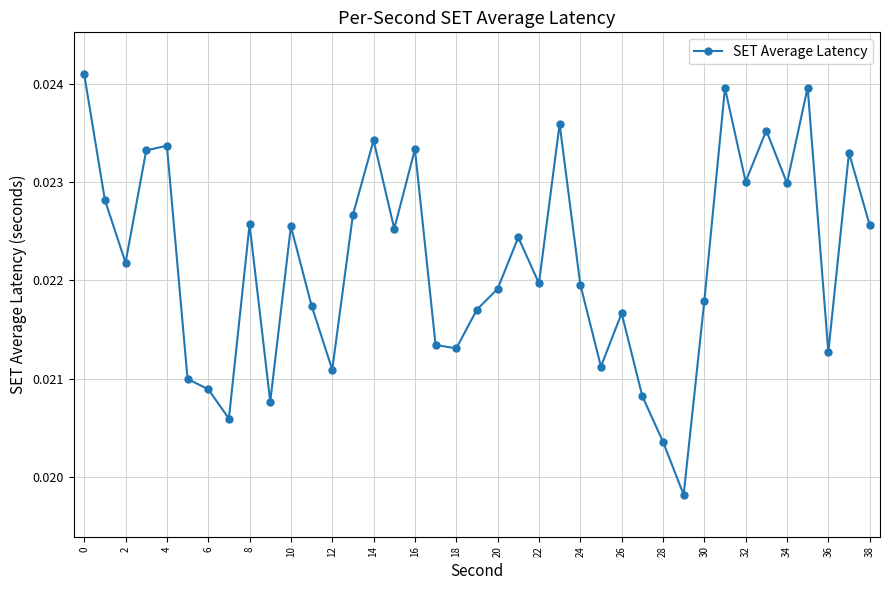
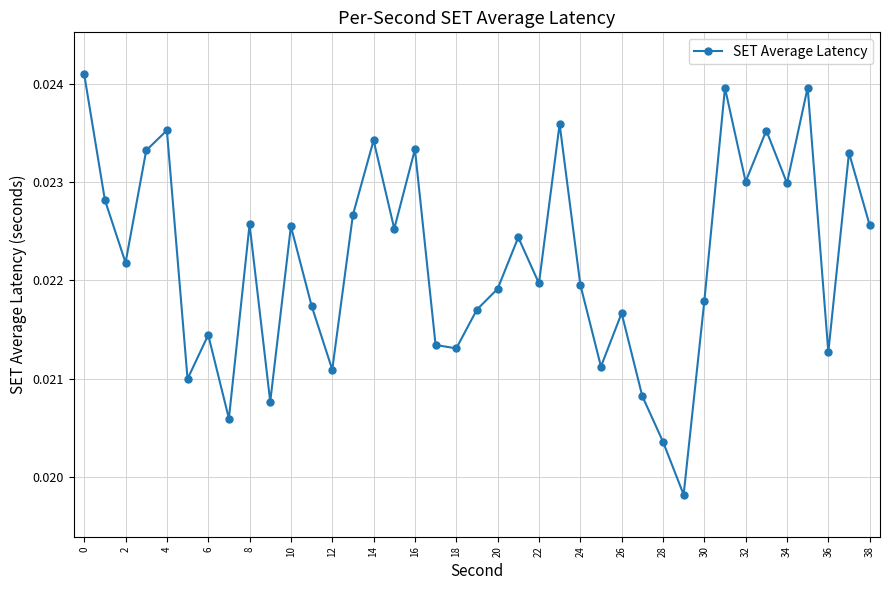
4: 0.0234 -> 0.0235
6: 0.0209 -> 0.0214
